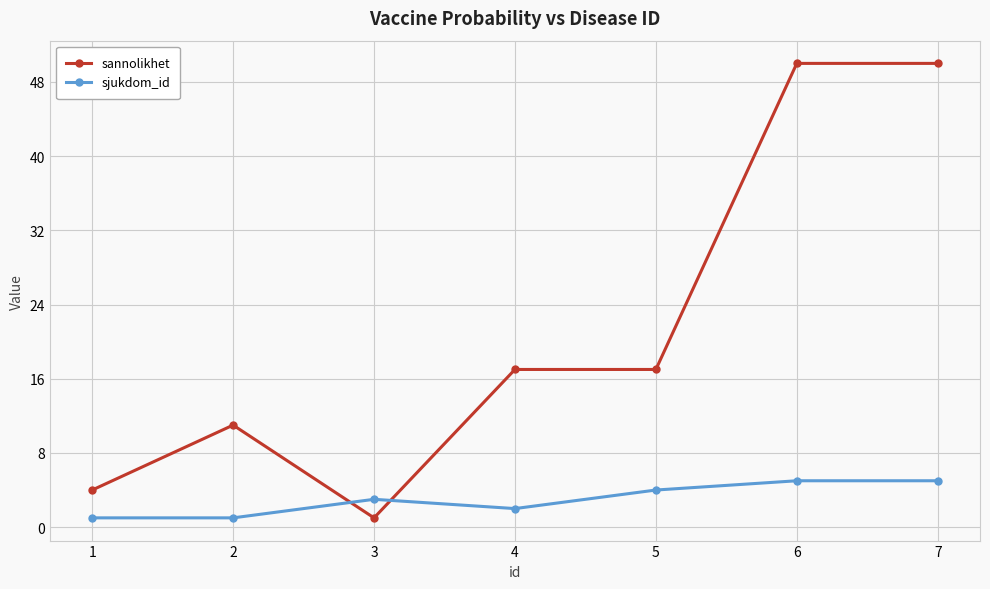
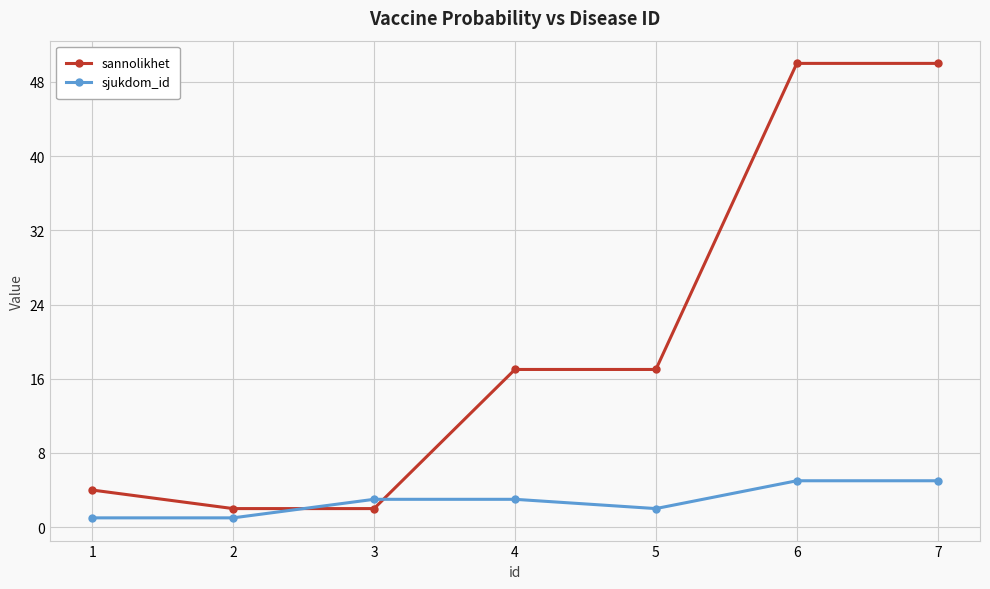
sannolikhet, 2: 11 -> 2
sannolikhet, 3: 1 -> 2
sjukdom_id, 4: 2 -> 3
sjukdom_id, 5: 4 -> 2
